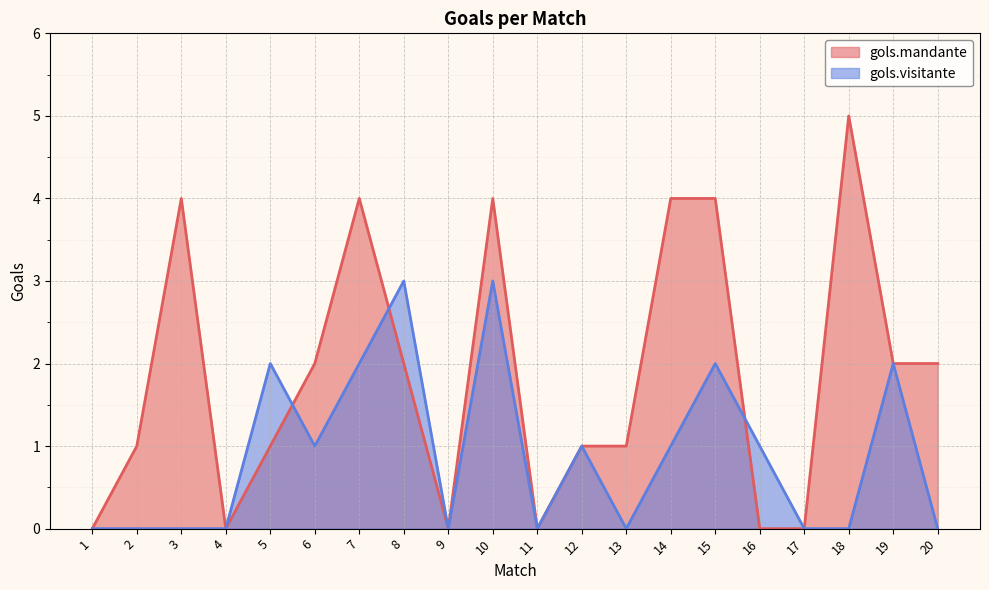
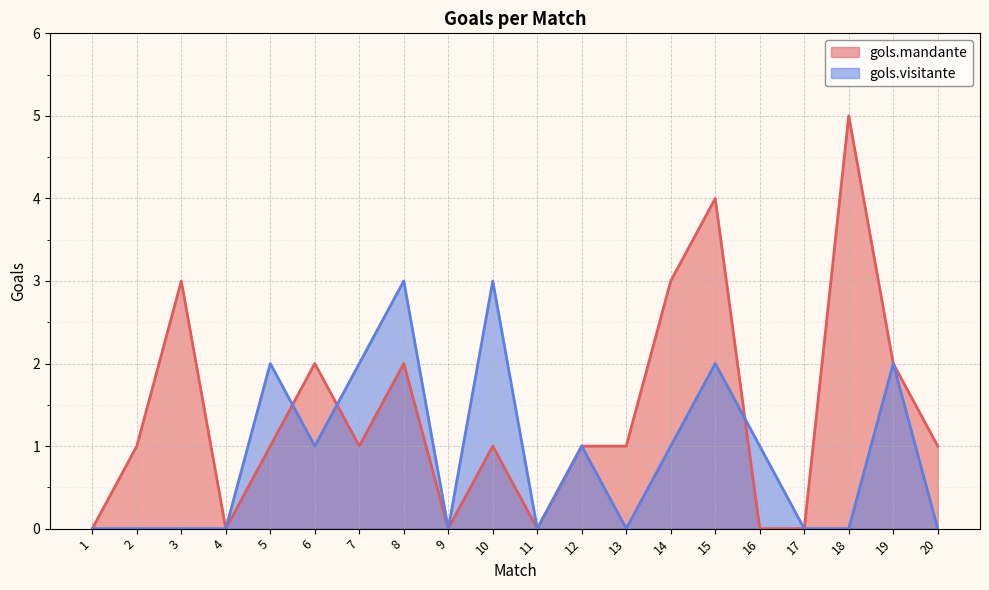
gols.mandante, 3: 4 -> 3
gols.mandante, 7: 4 -> 1
gols.mandante, 10: 4 -> 1
gols.mandante, 14: 4 -> 3
gols.mandante, 20: 2 -> 1
